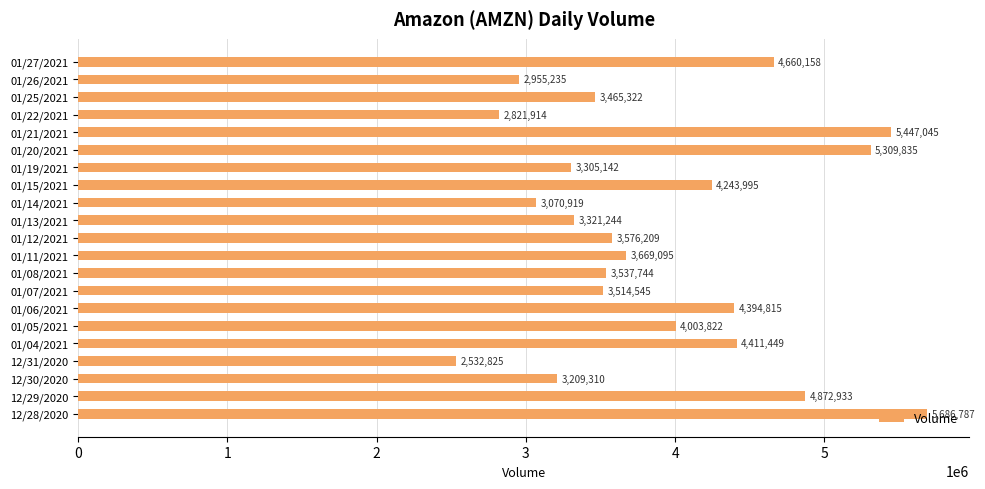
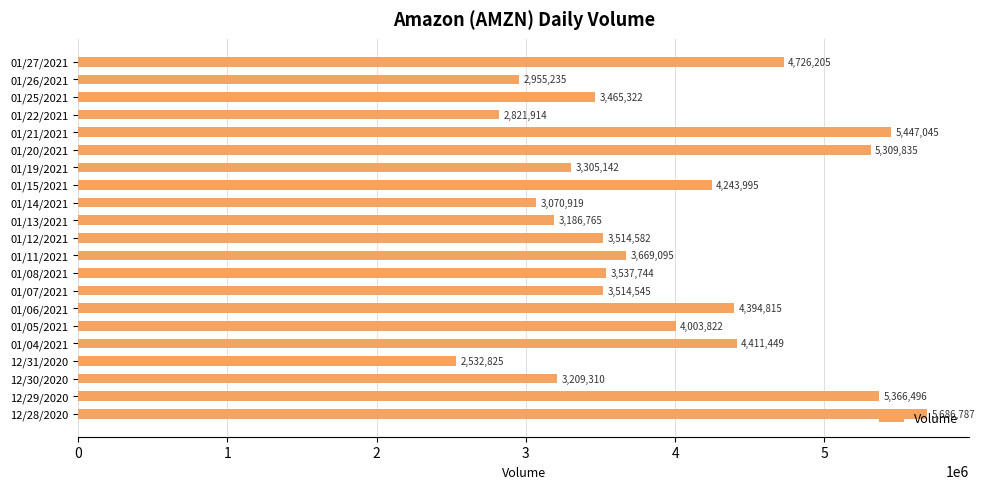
01/27/2021: 4,660,158 -> 4,726,205
01/13/2021: 3,321,244 -> 3,186,765
01/12/2021: 3,576,209 -> 3,514,582
12/29/2020: 4,872,933 -> 5,366,496
